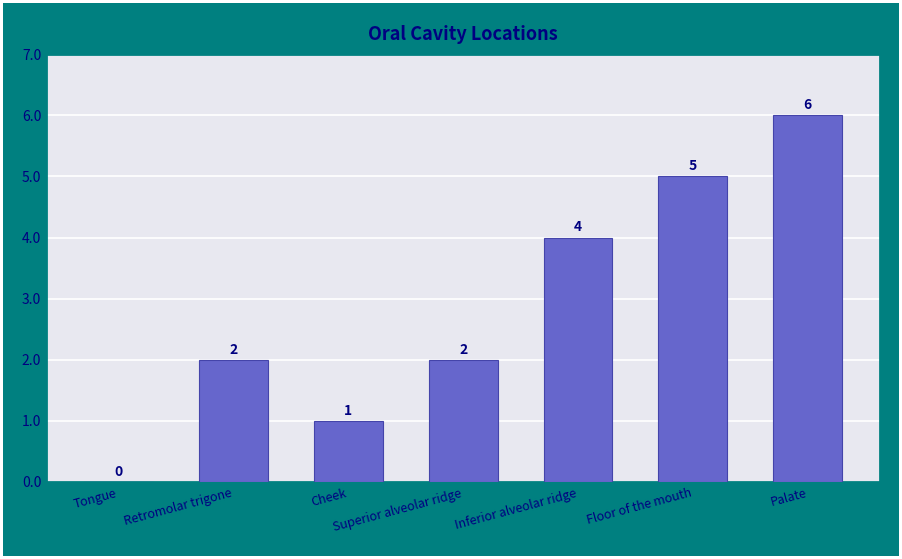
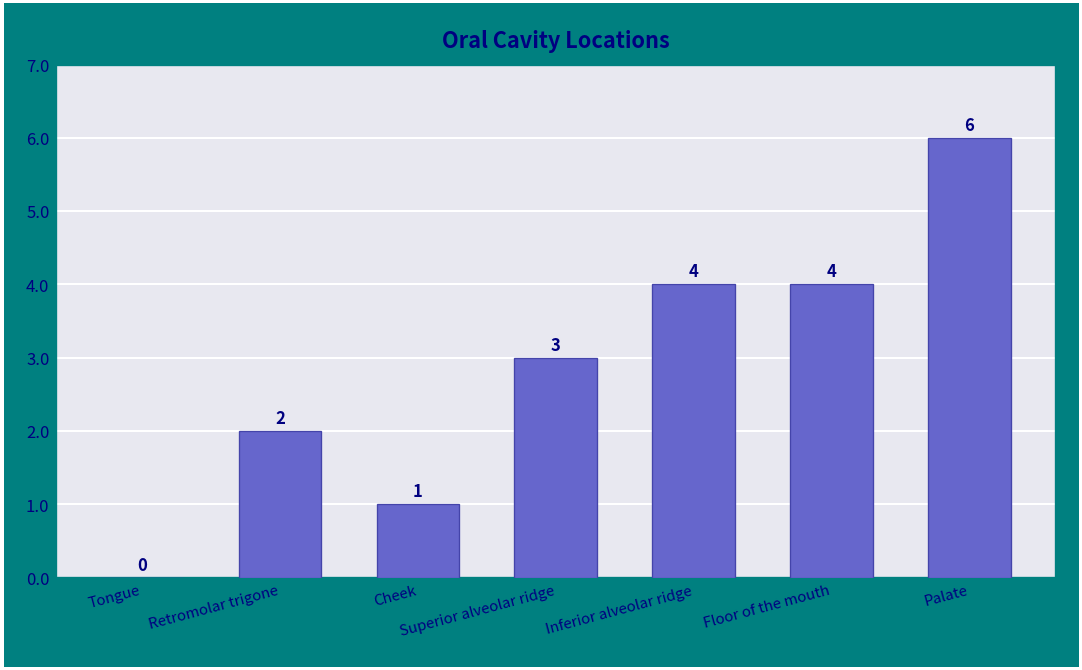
Superior alveolar ridge: 2 -> 3
Floor of the mouth: 5 -> 4
